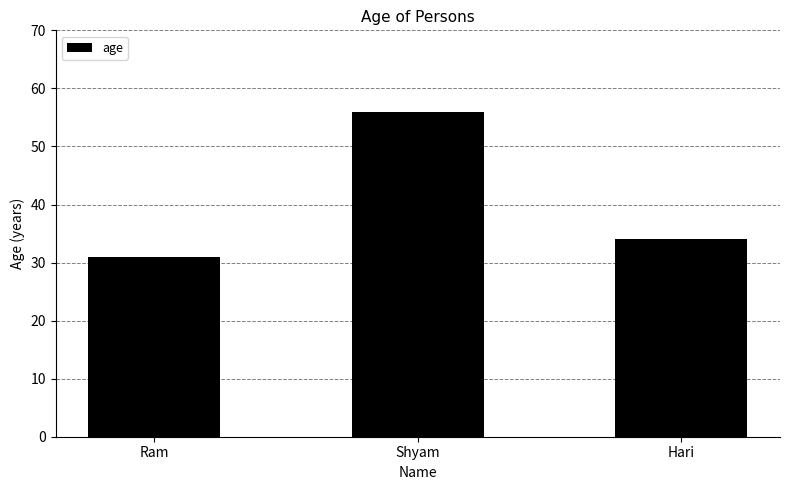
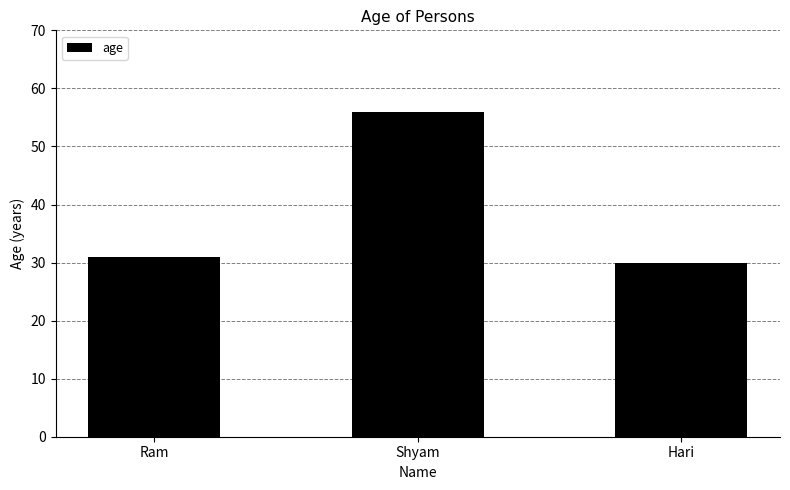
Hari: 34 -> 30
